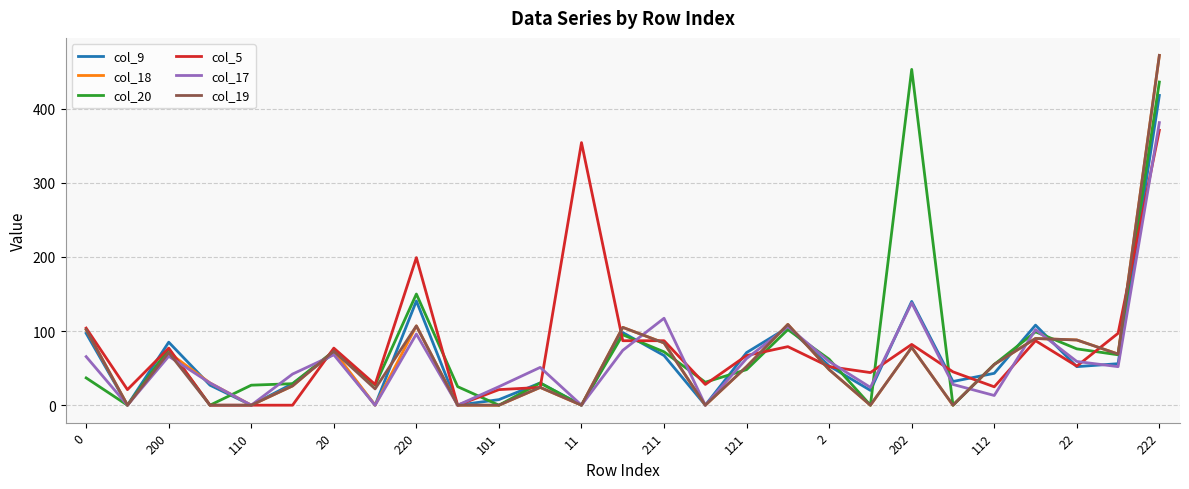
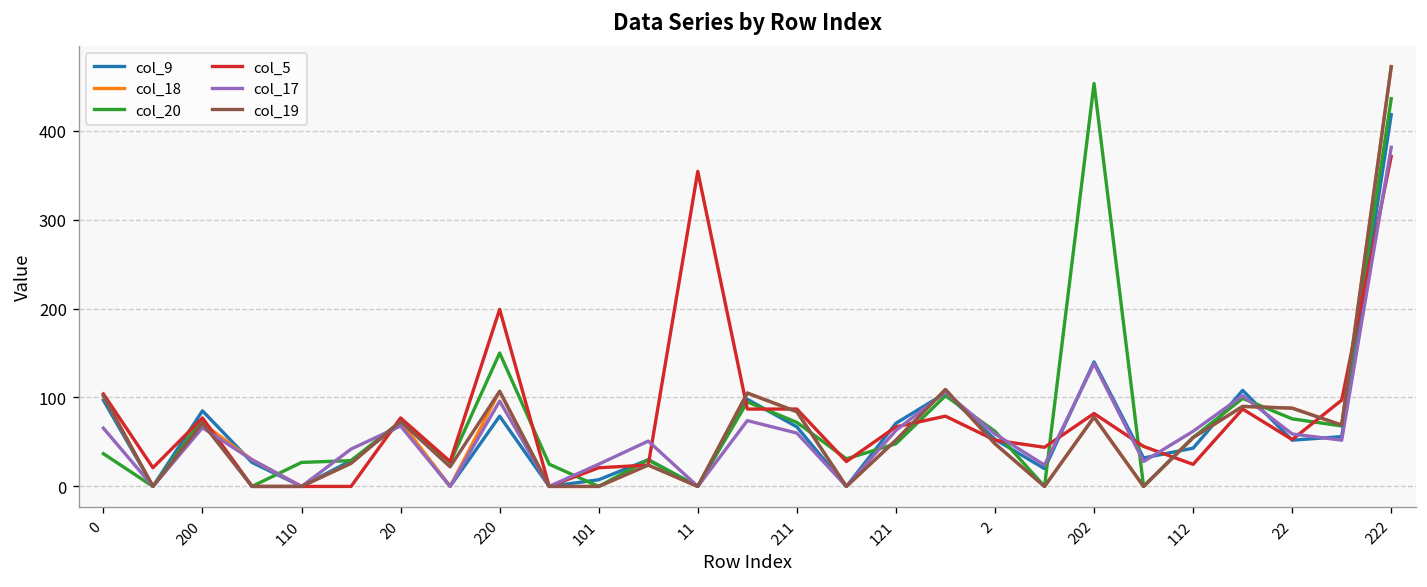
col_9, 220: 140 -> 80
col_17, 211: 120 -> 60
col_17, 112: 10 -> 60
